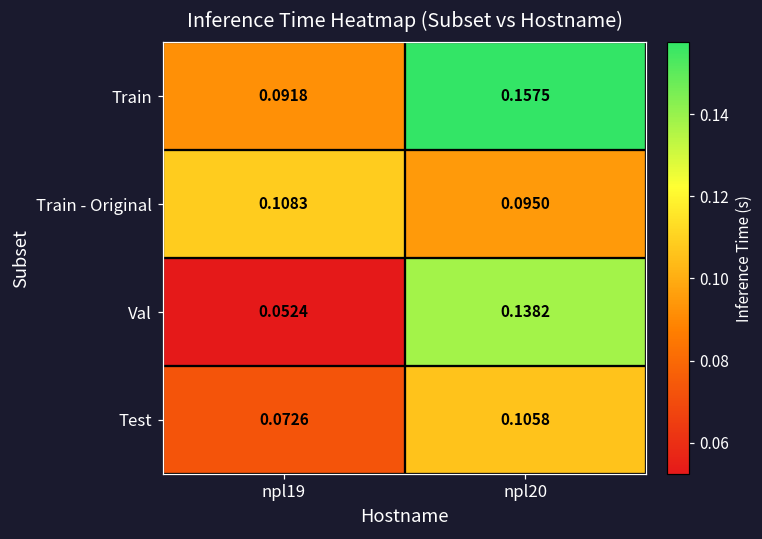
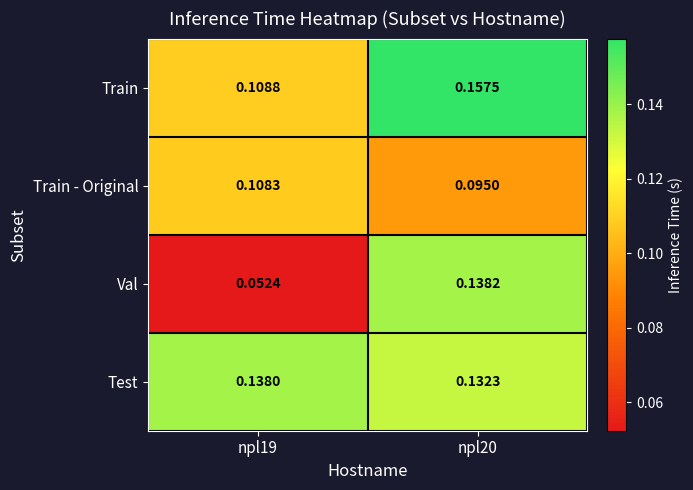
Train, npl19: 0.0918 -> 0.1088
Test, npl19: 0.0726 -> 0.1380
Test, npl20: 0.1058 -> 0.1323
